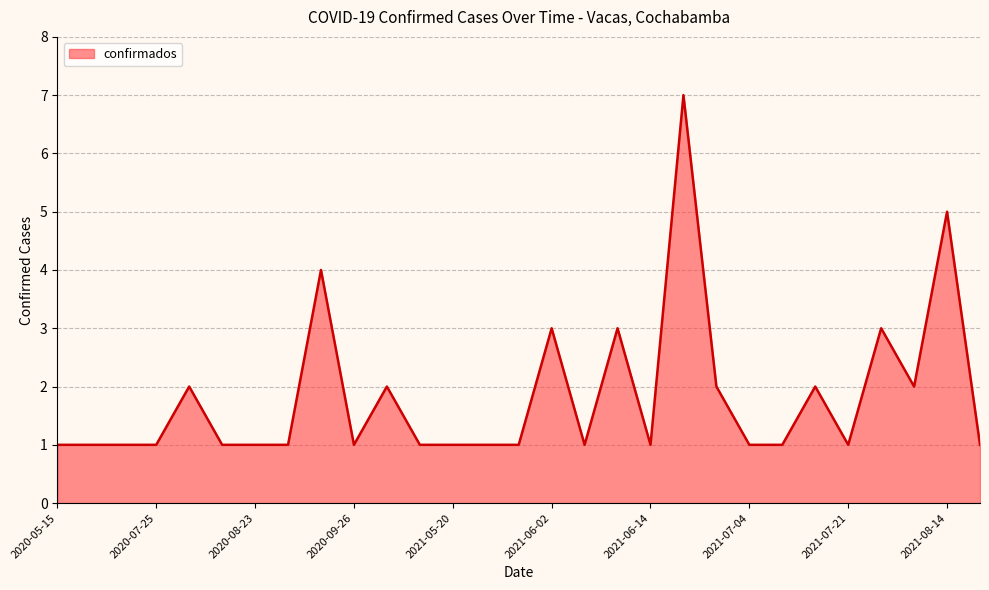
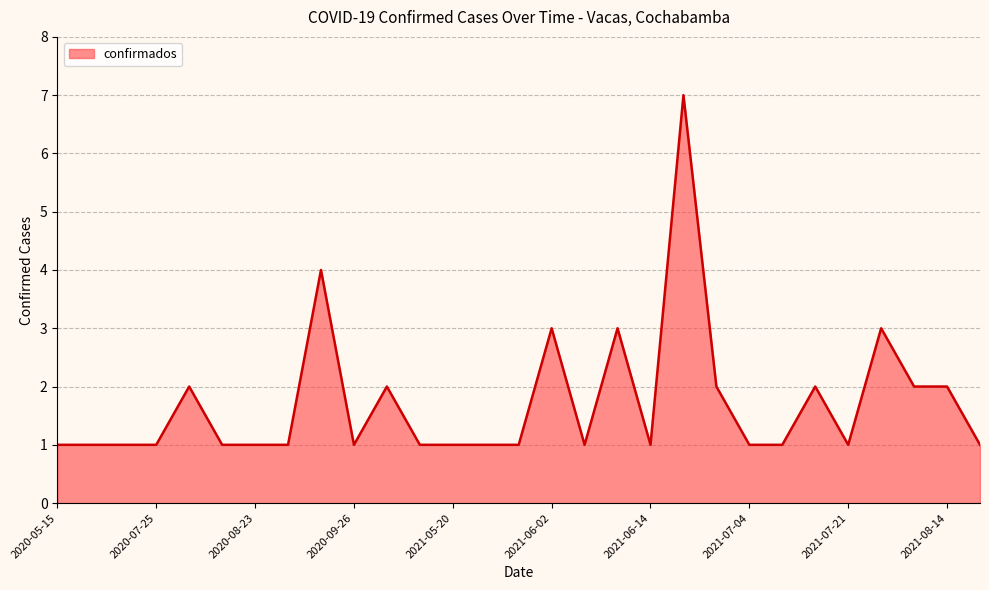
2021-08-14: 5 -> 2
